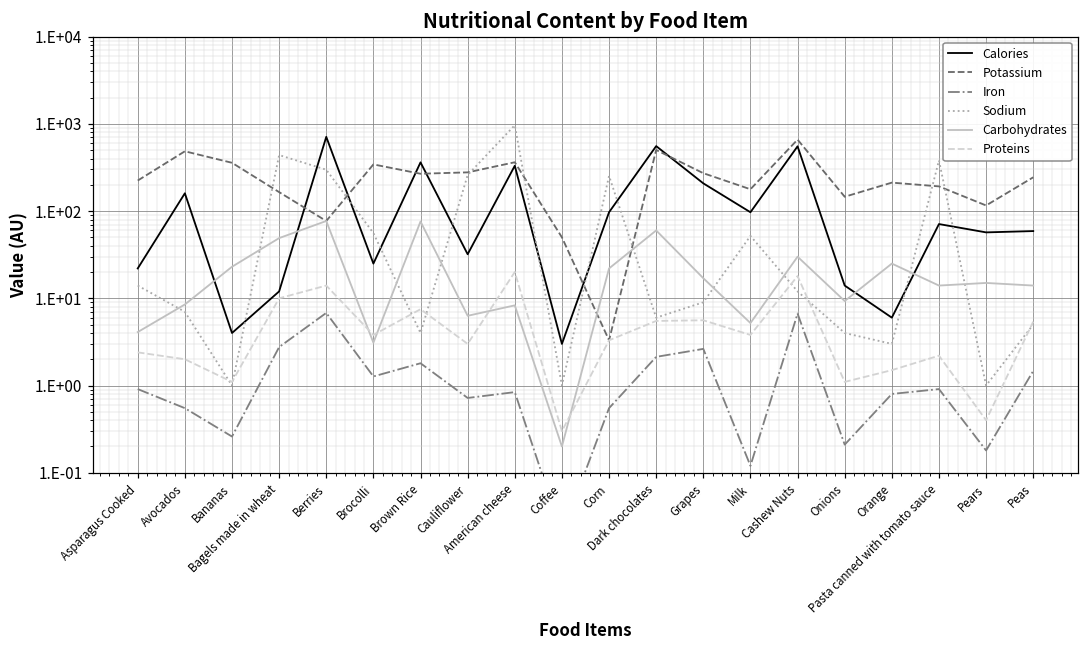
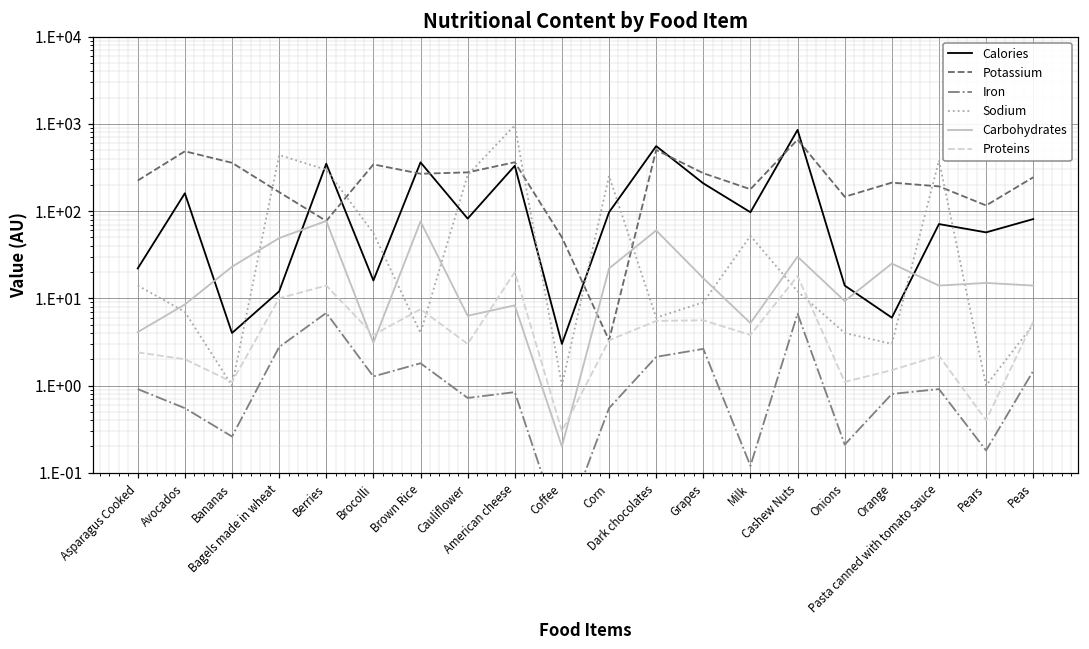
Calories, Berries: 700 -> 300
Calories, Brocolli: 25 -> 16
Calories, Cauliflower: 32 -> 80
Calories, Cashew Nuts: 600 -> 900
Calories, Peas: 60 -> 80
